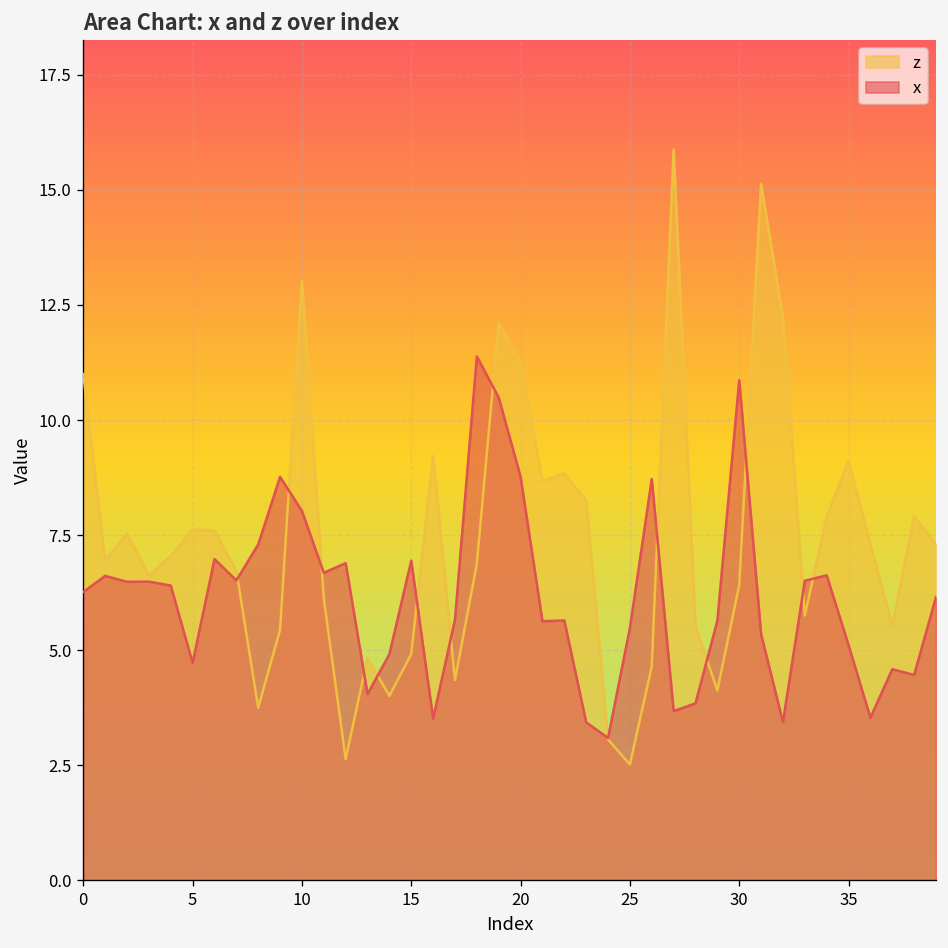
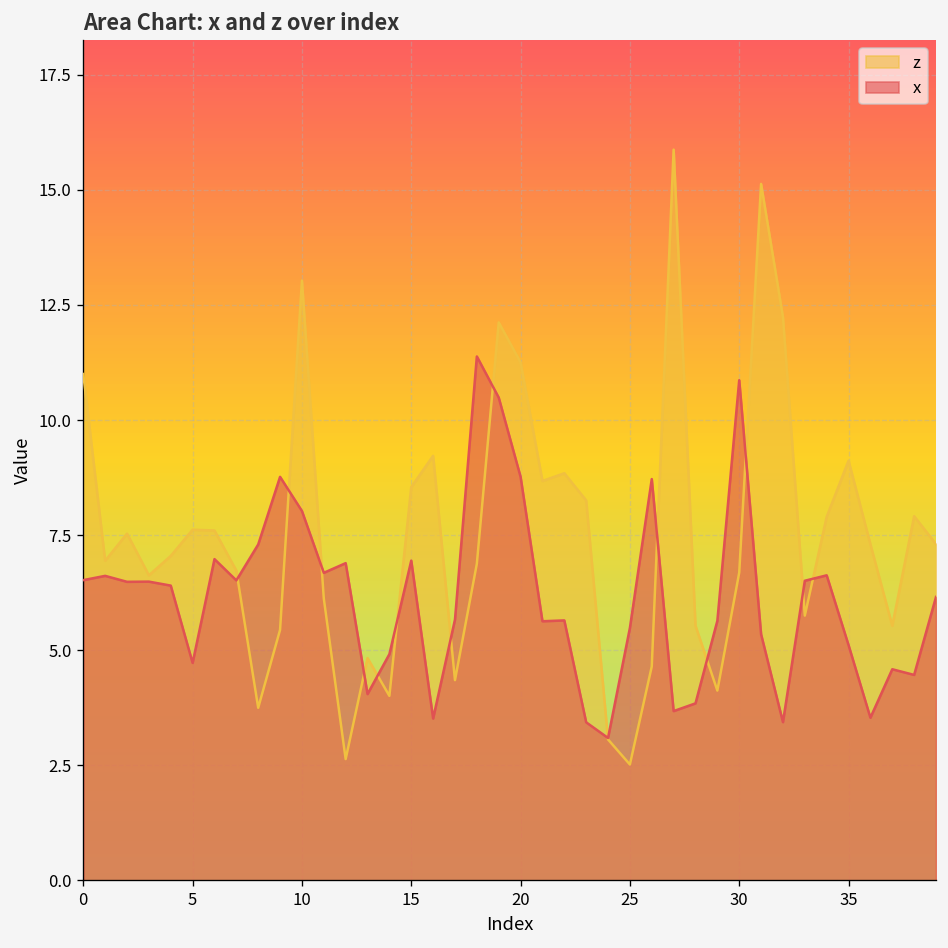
x, 0: 6.3 -> 6.5
z, 15: 4.9 -> 8.5
z, 30: 6.4 -> 6.7
